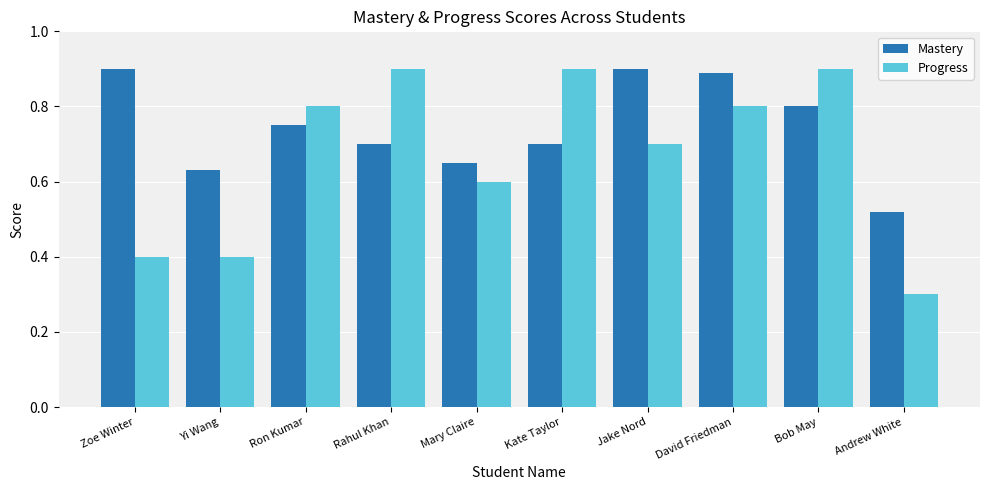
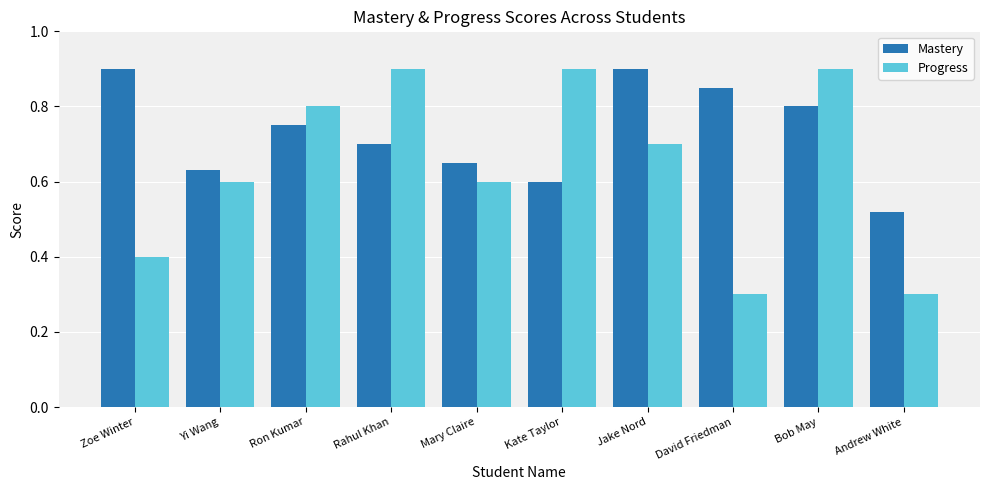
Progress, Yi Wang: 0.4 -> 0.6
Mastery, Kate Taylor: 0.7 -> 0.6
Mastery, David Friedman: 0.89 -> 0.85
Progress, David Friedman: 0.8 -> 0.3
